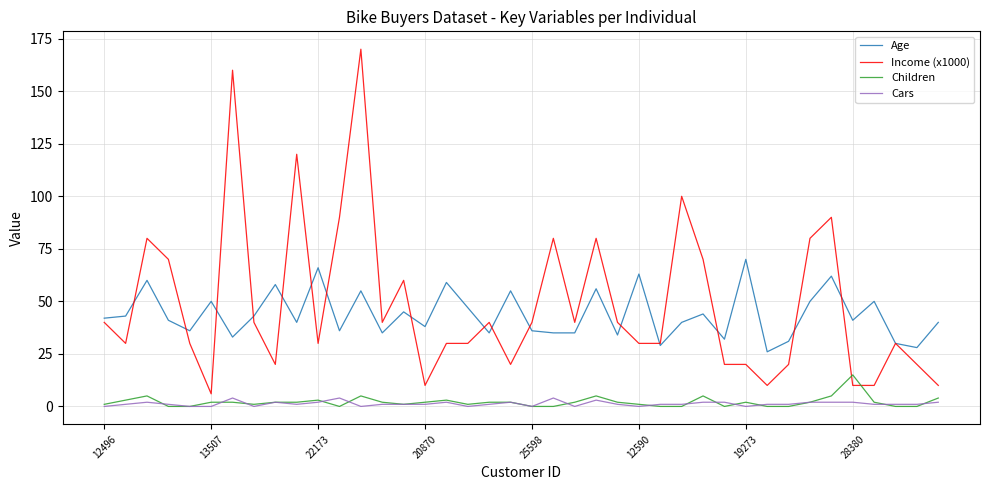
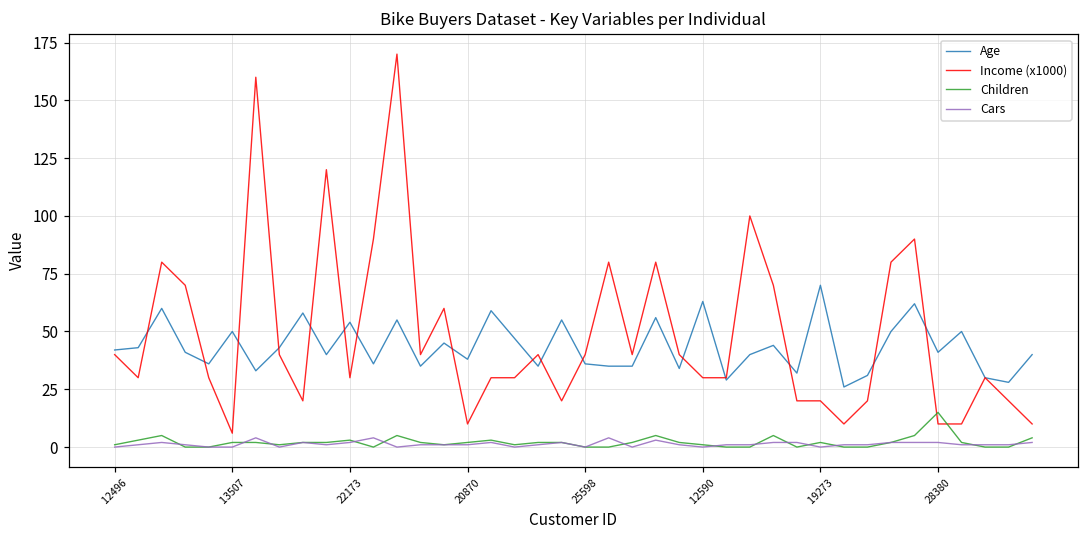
Age, 22173: 66 -> 54
